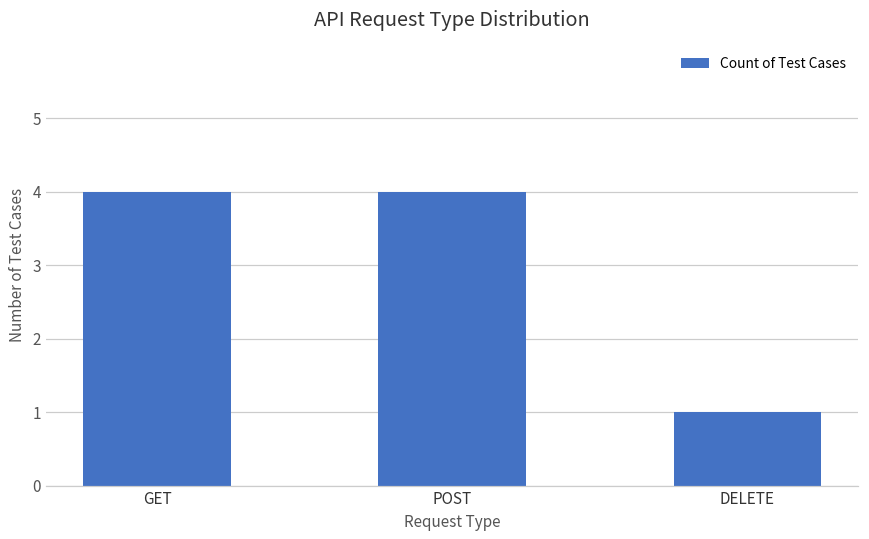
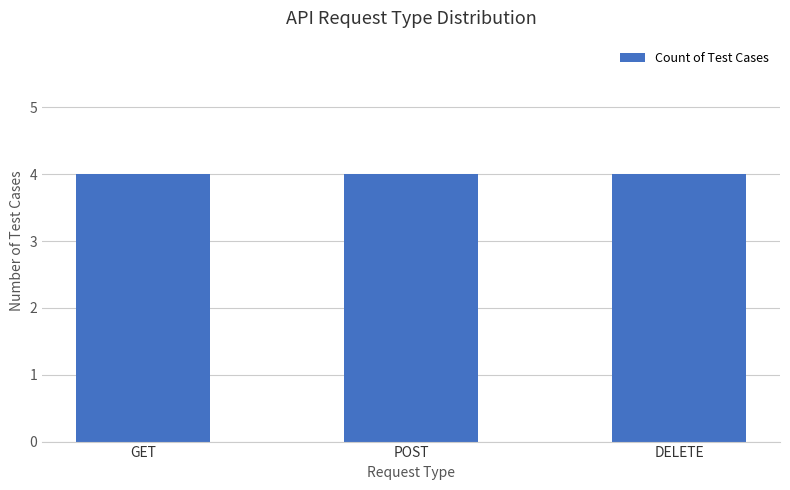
DELETE: 1 -> 4
